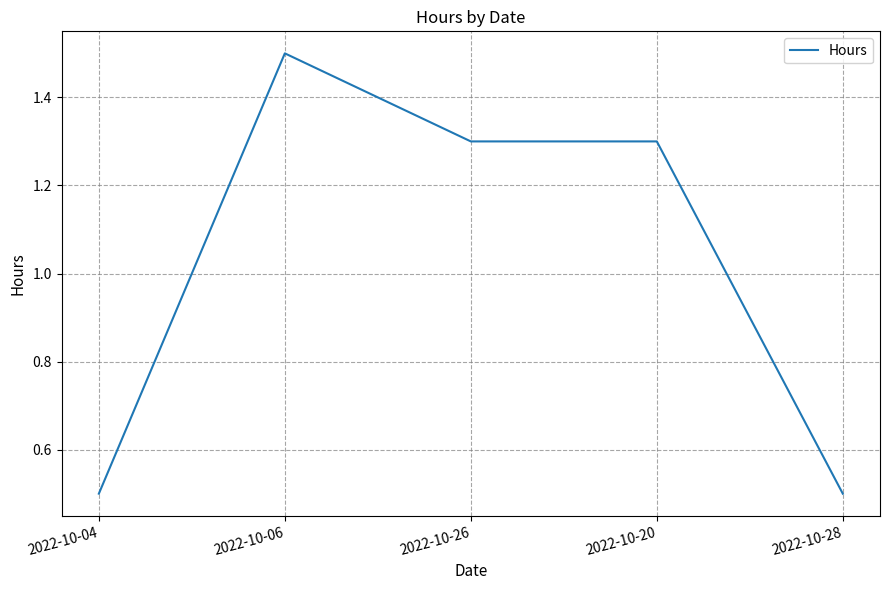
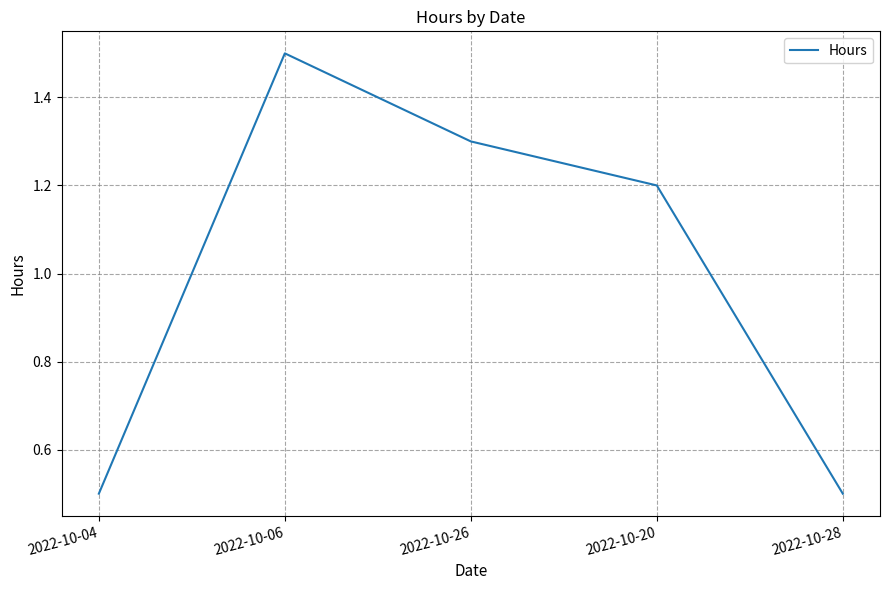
2022-10-20: 1.3 -> 1.2
